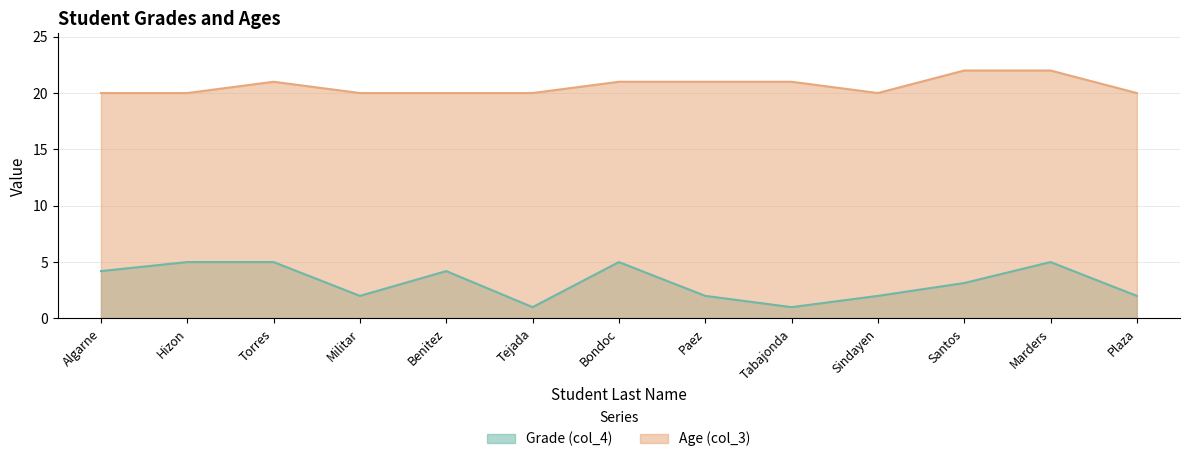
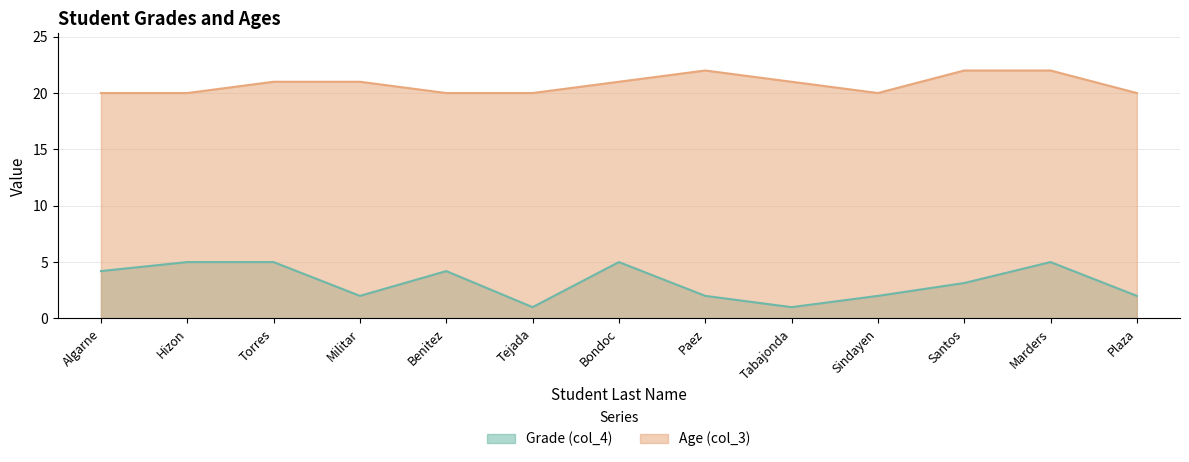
Age (col_3), Militar: 20 -> 21
Age (col_3), Paez: 21 -> 22
